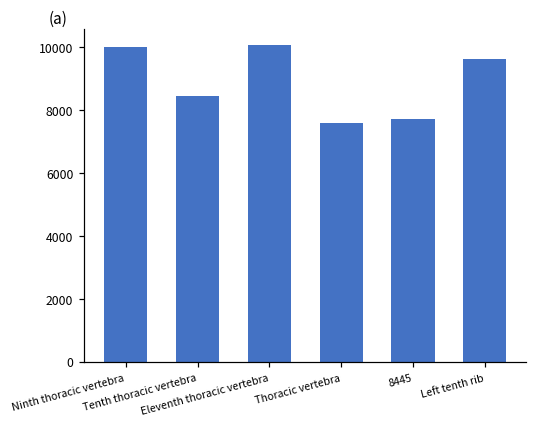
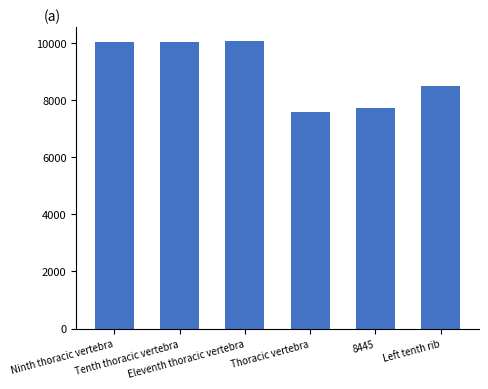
Tenth thoracic vertebra: 8500 -> 10000
Left tenth rib: 9600 -> 8500
